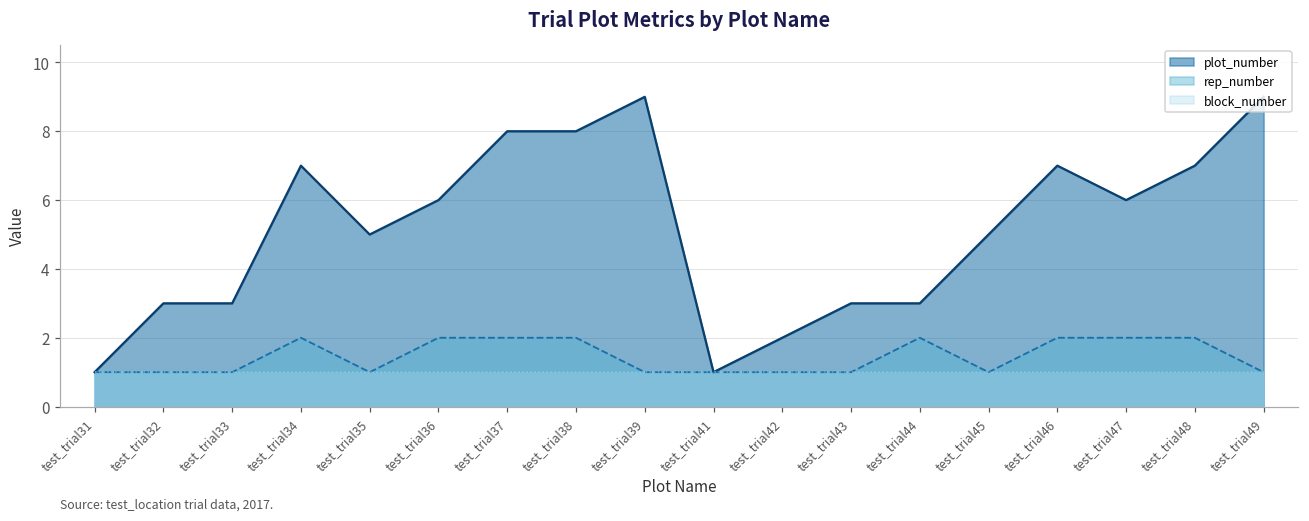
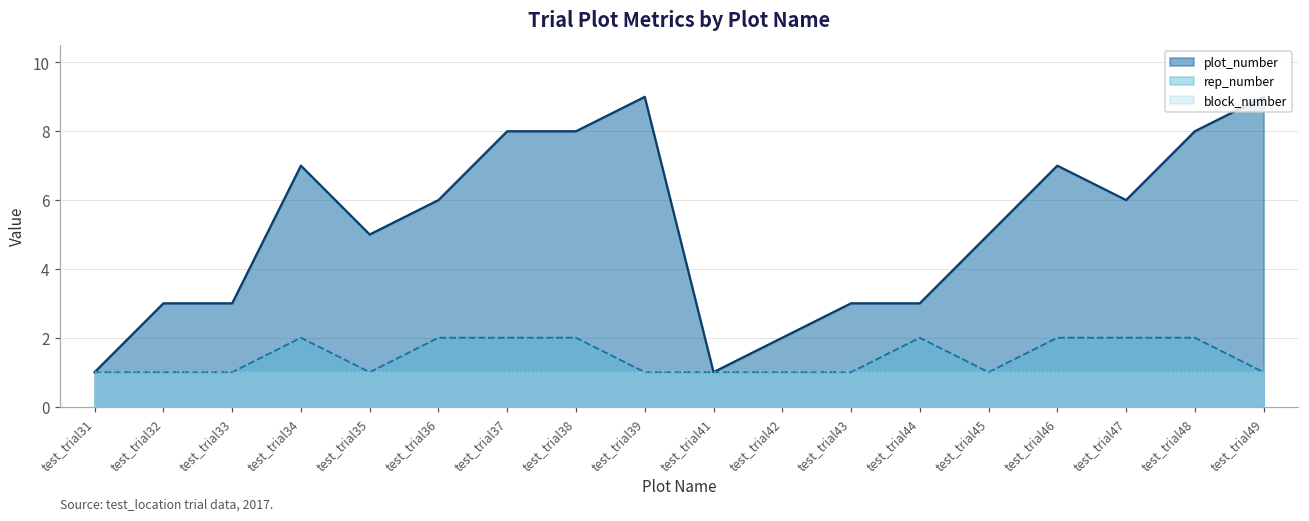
plot_number, test_trial48: 7 -> 8
